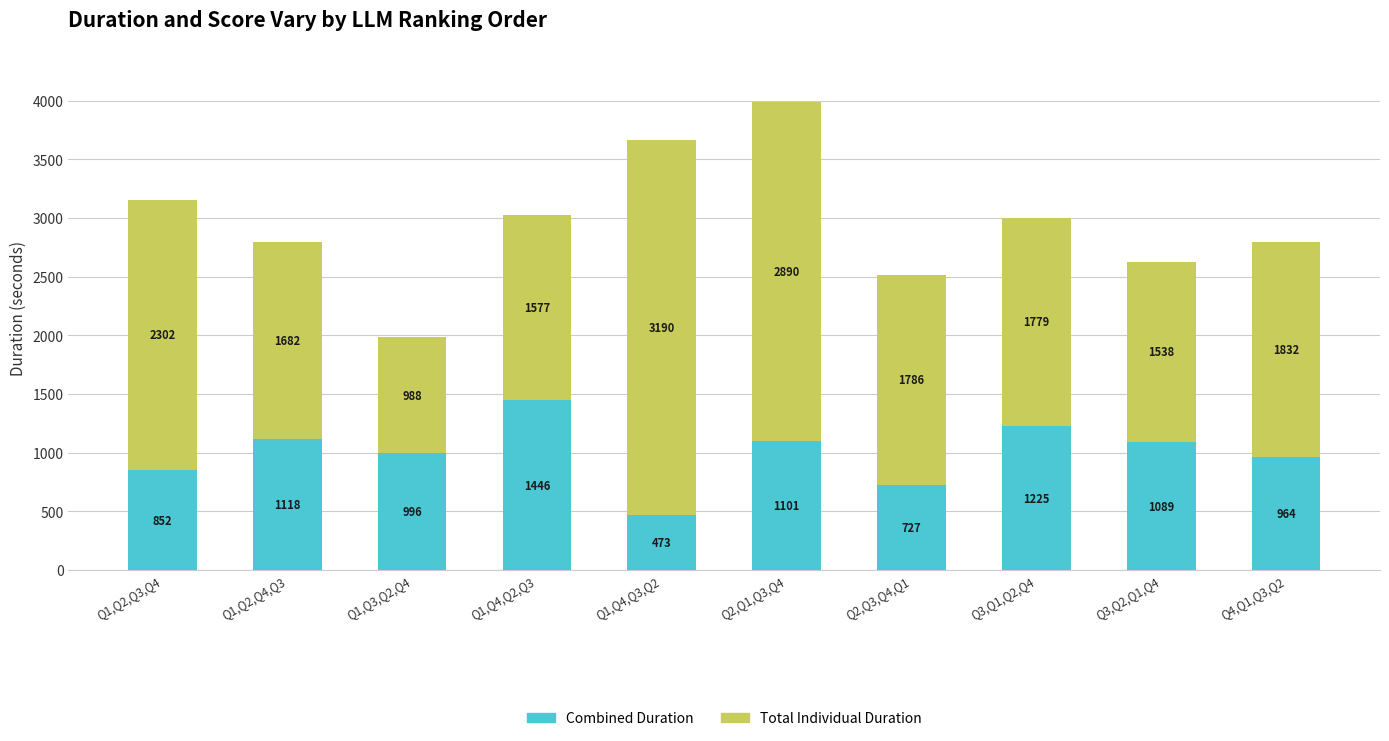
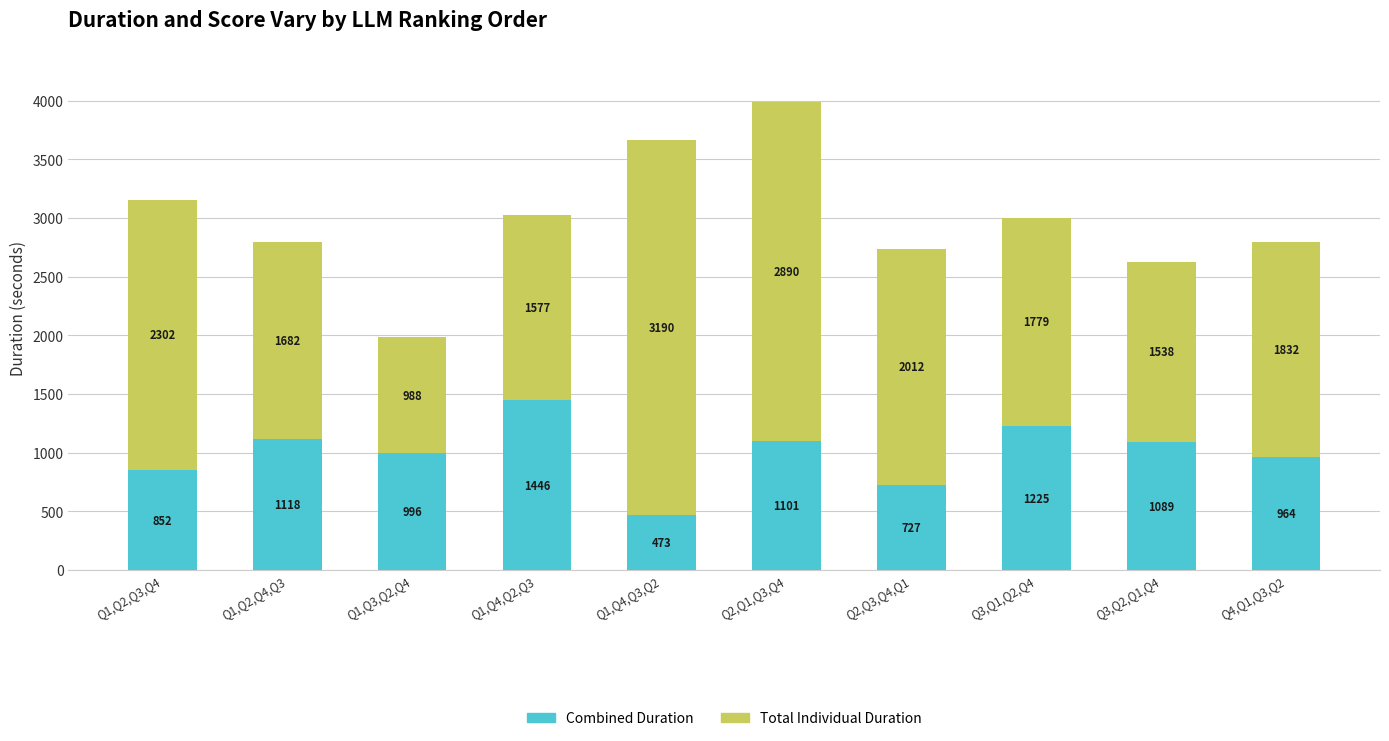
Total Individual Duration, Q2,Q3,Q4,Q1: 1786 -> 2012
